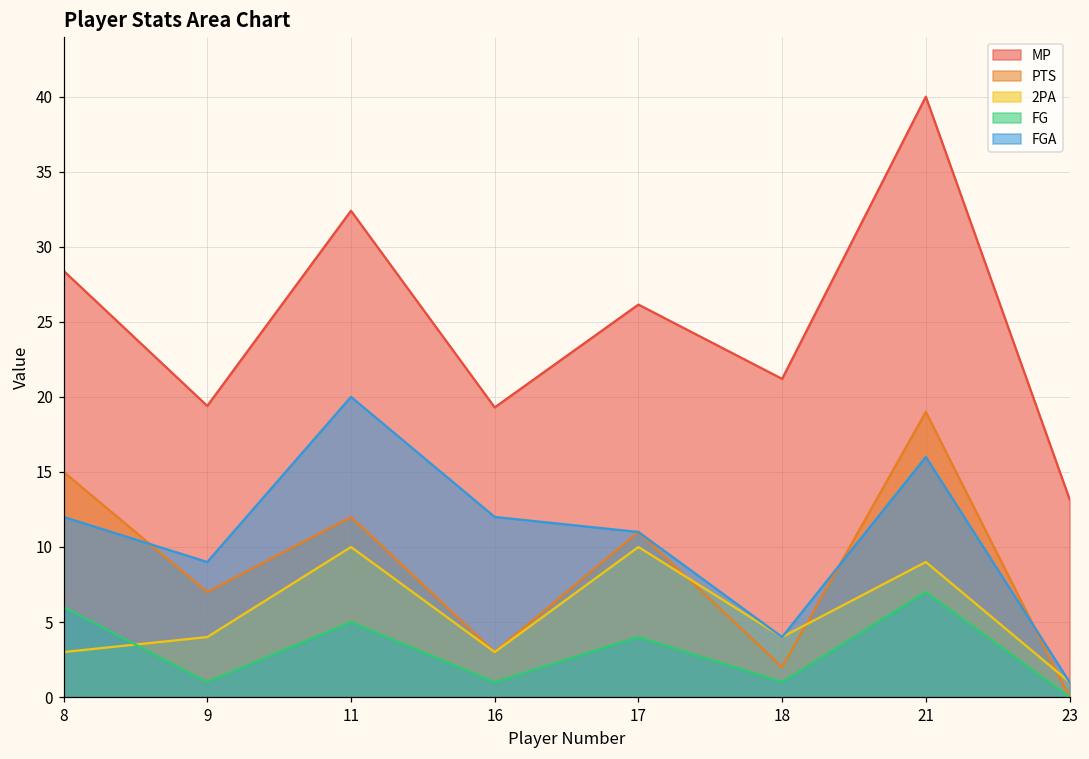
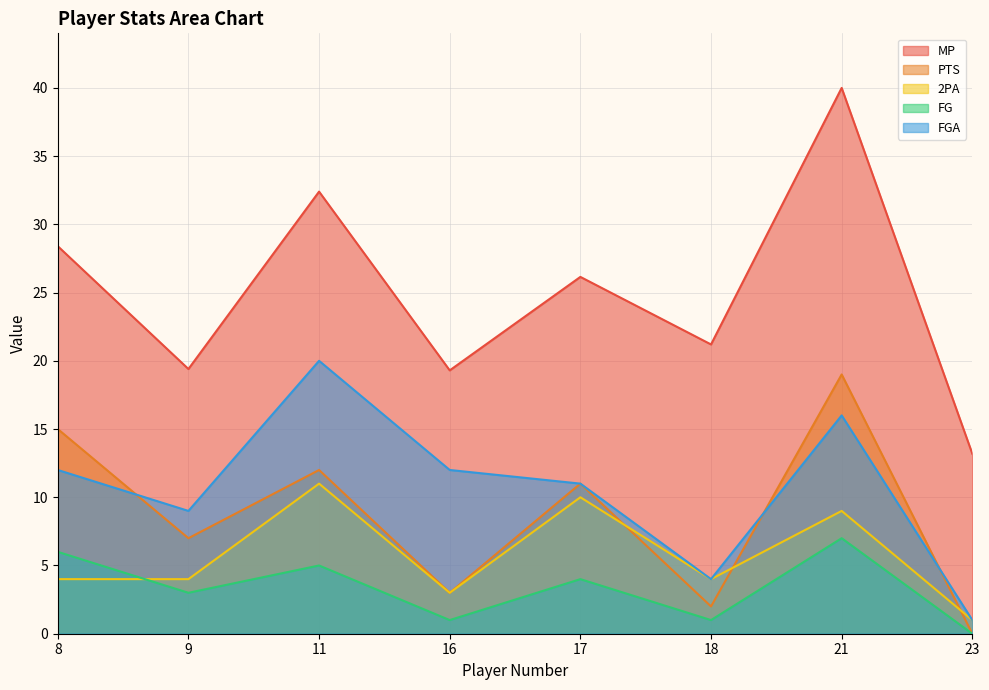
2PA, 8: 3 -> 4
FG, 9: 1 -> 3
2PA, 11: 10 -> 11
